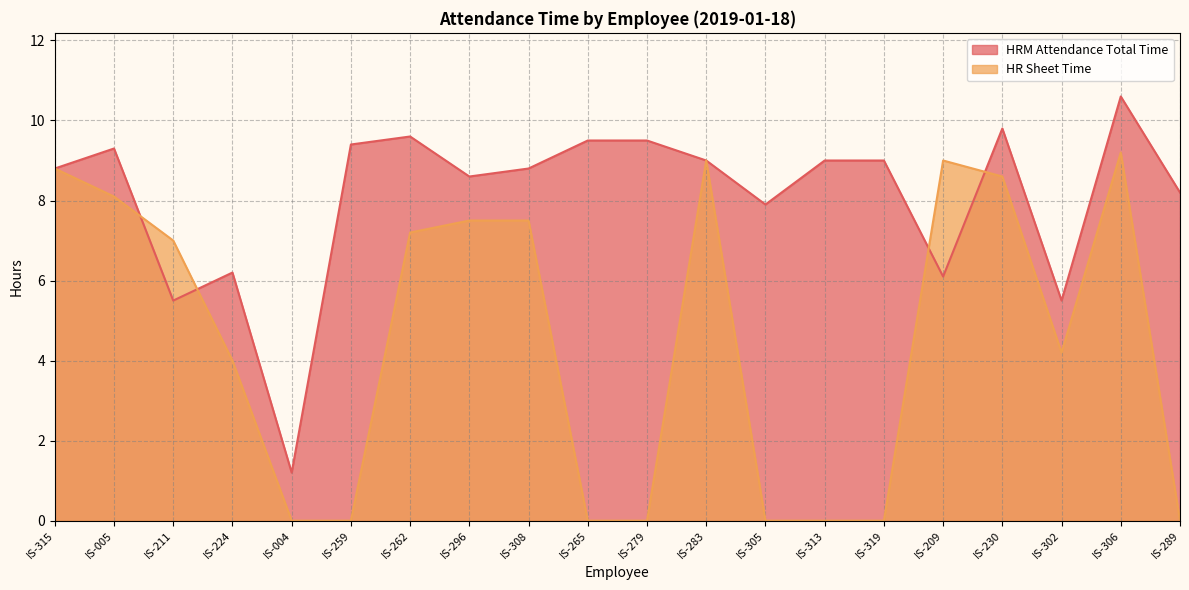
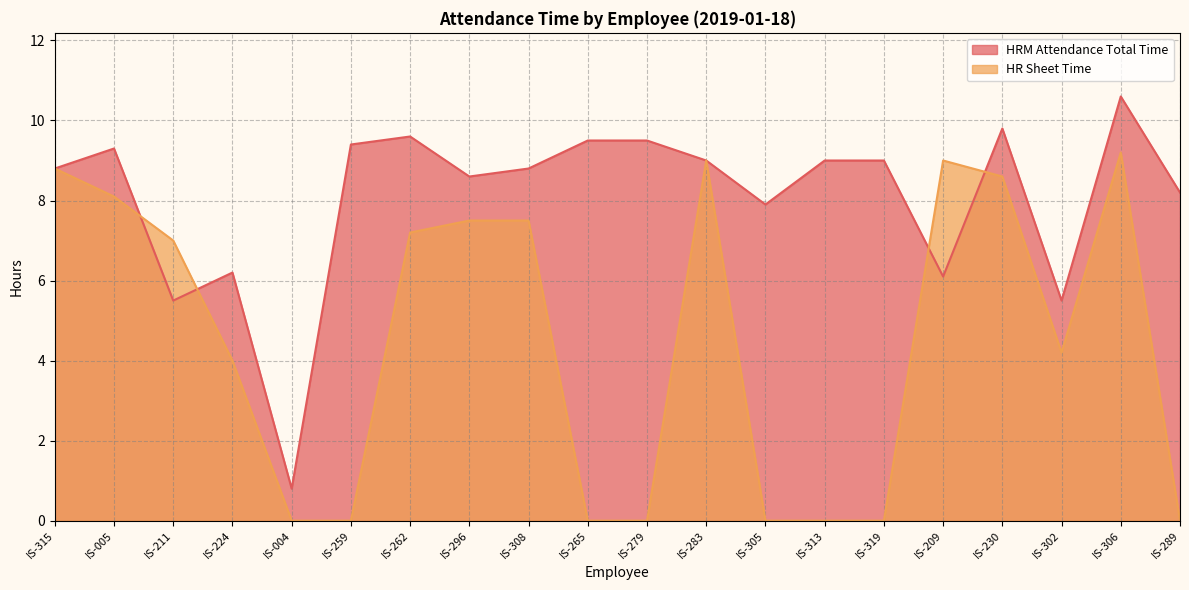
HRM Attendance Total Time, IS-004: 1.2 -> 0.8
